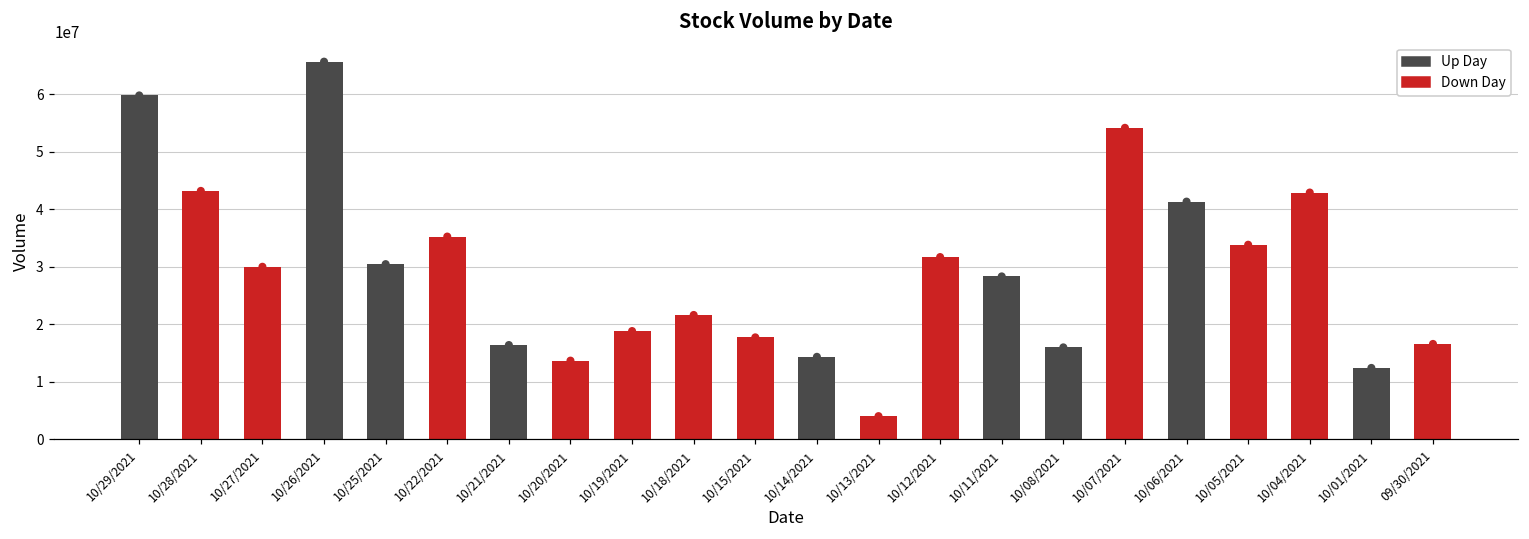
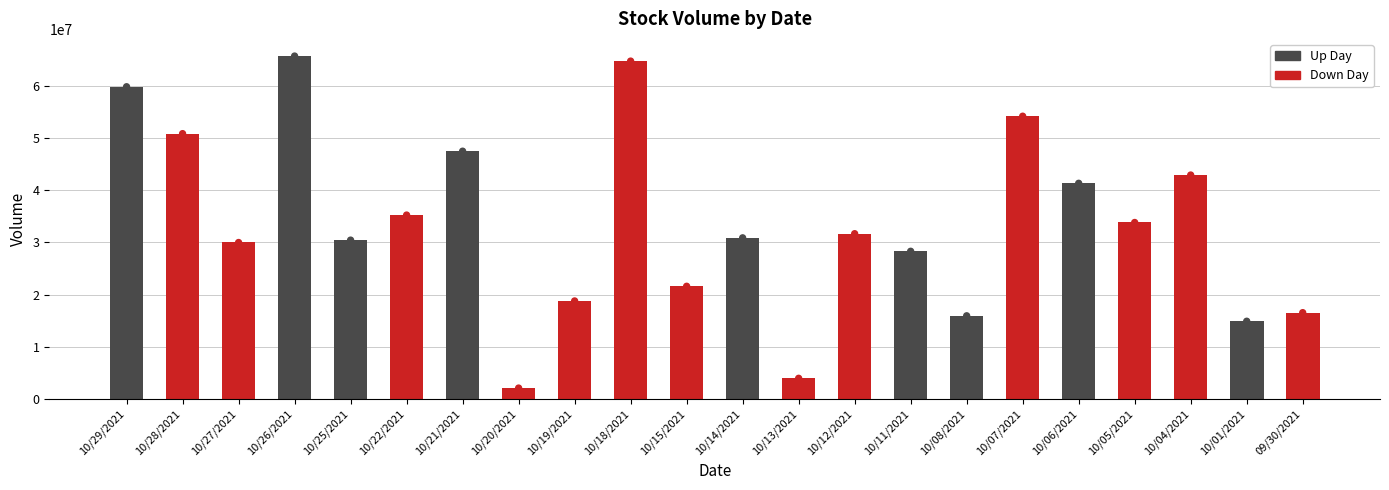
10/28/2021: 43000000 -> 51000000
10/21/2021: 16000000 -> 47000000
10/20/2021: 14000000 -> 2000000
10/18/2021: 22000000 -> 65000000
10/15/2021: 18000000 -> 22000000
10/14/2021: 14000000 -> 31000000
10/01/2021: 12000000 -> 15000000
